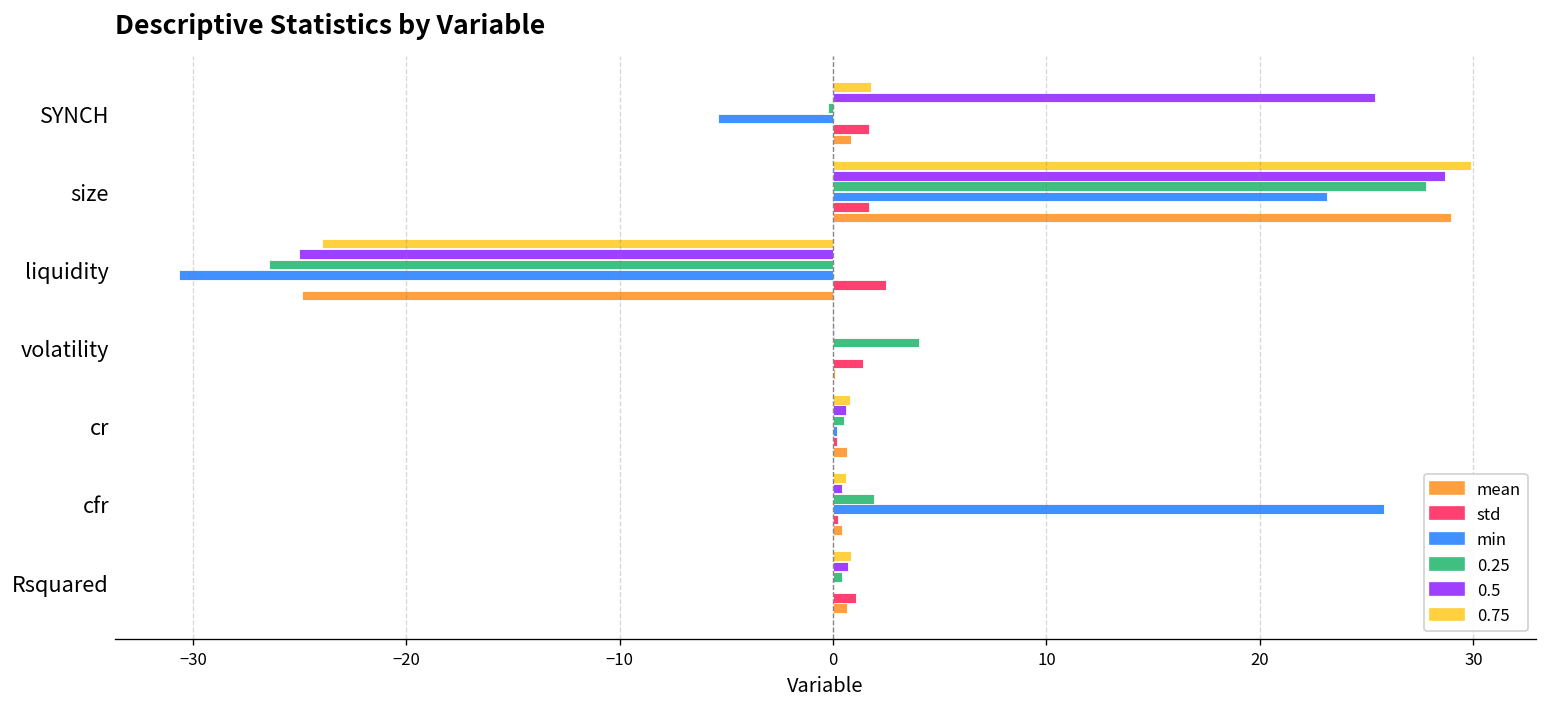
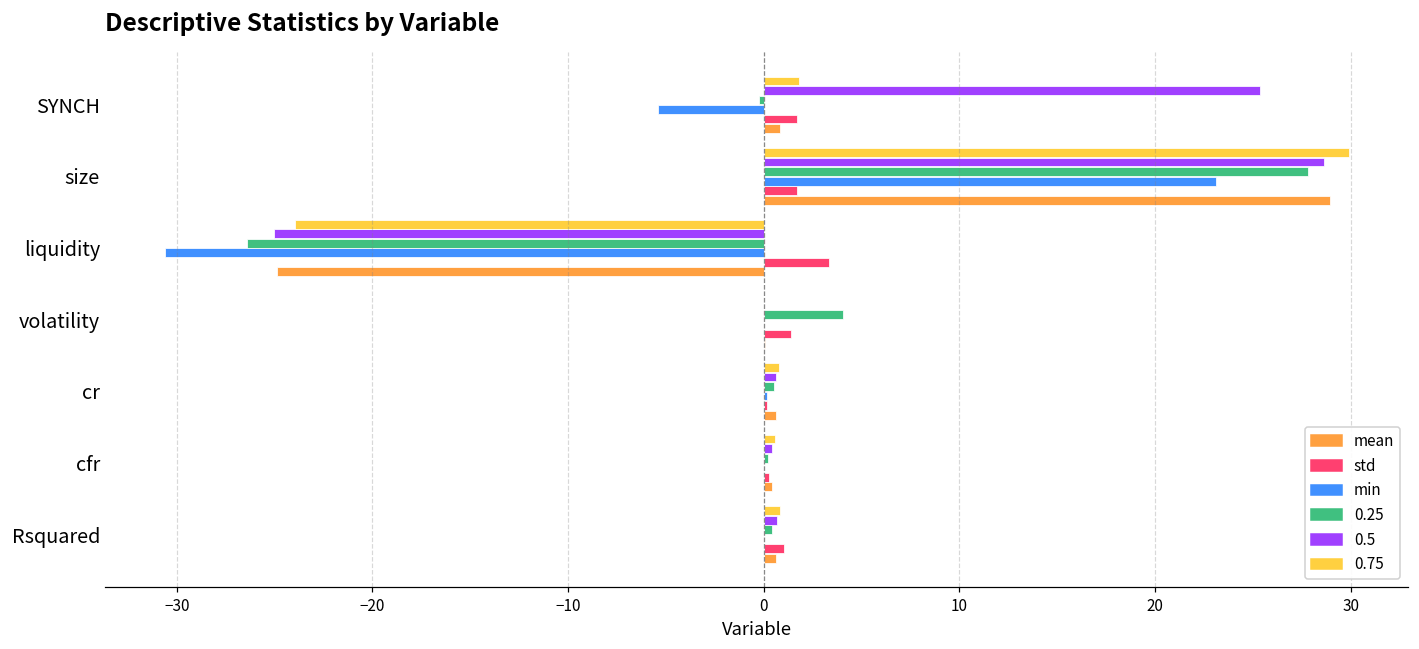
std, liquidity: 2.5 -> 3.3
0.25, cfr: 1.9 -> 0.2
min, cfr: 25.8 -> 0.0
